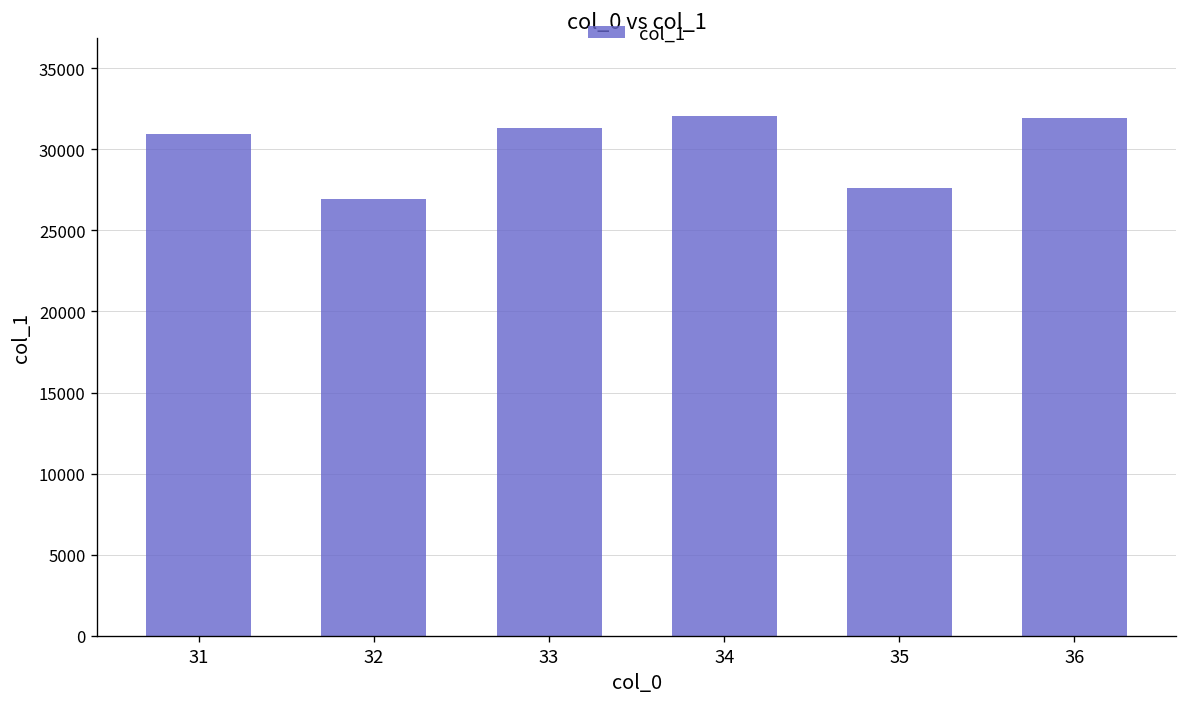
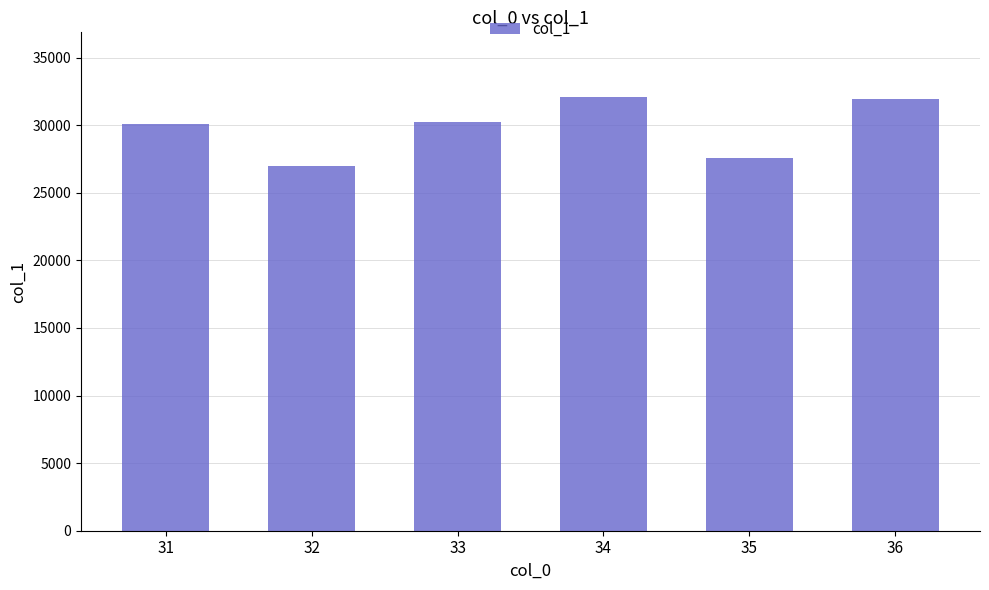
31: 30900 -> 30100
33: 31300 -> 30200
